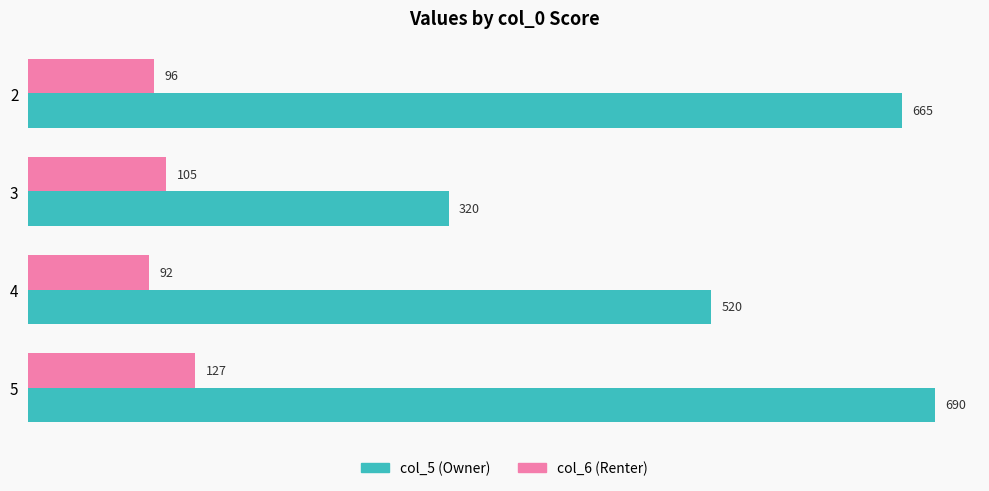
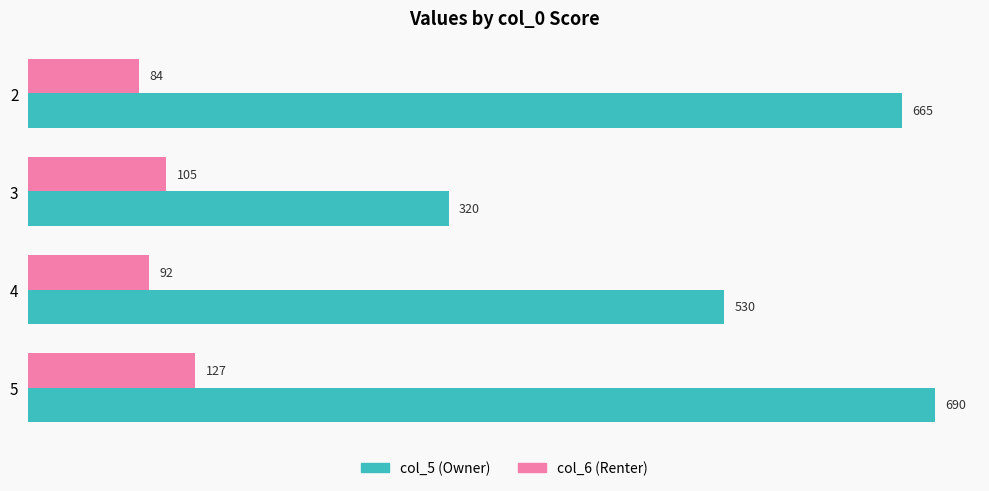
col_6 (Renter), 2: 96 -> 84
col_5 (Owner), 4: 520 -> 530
